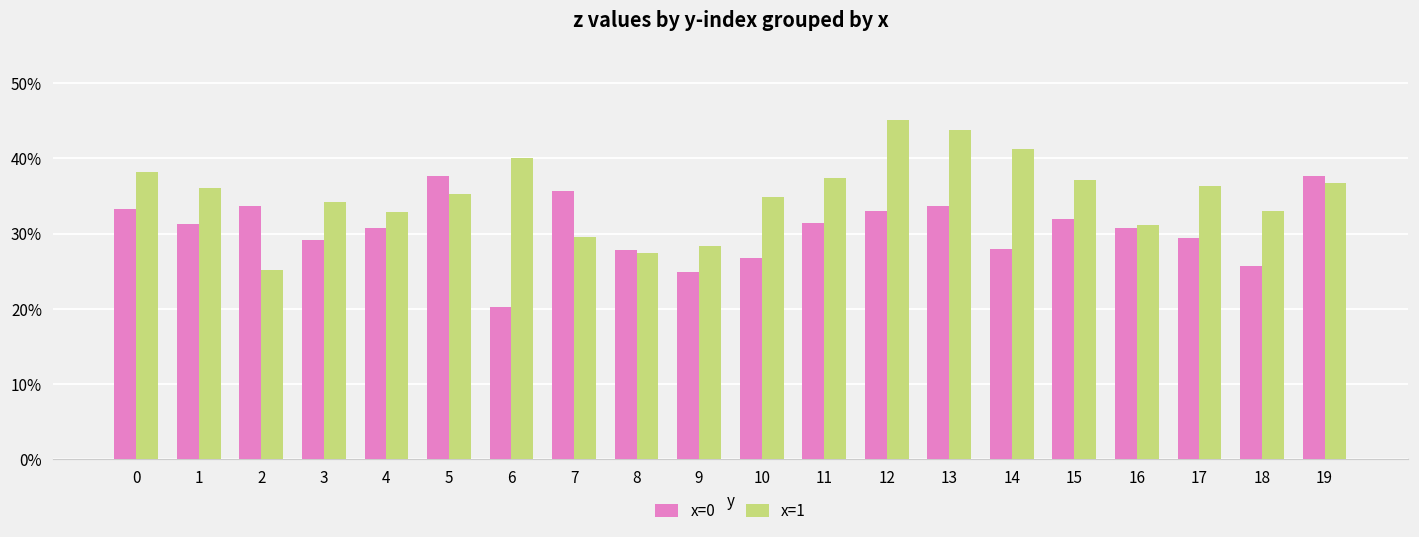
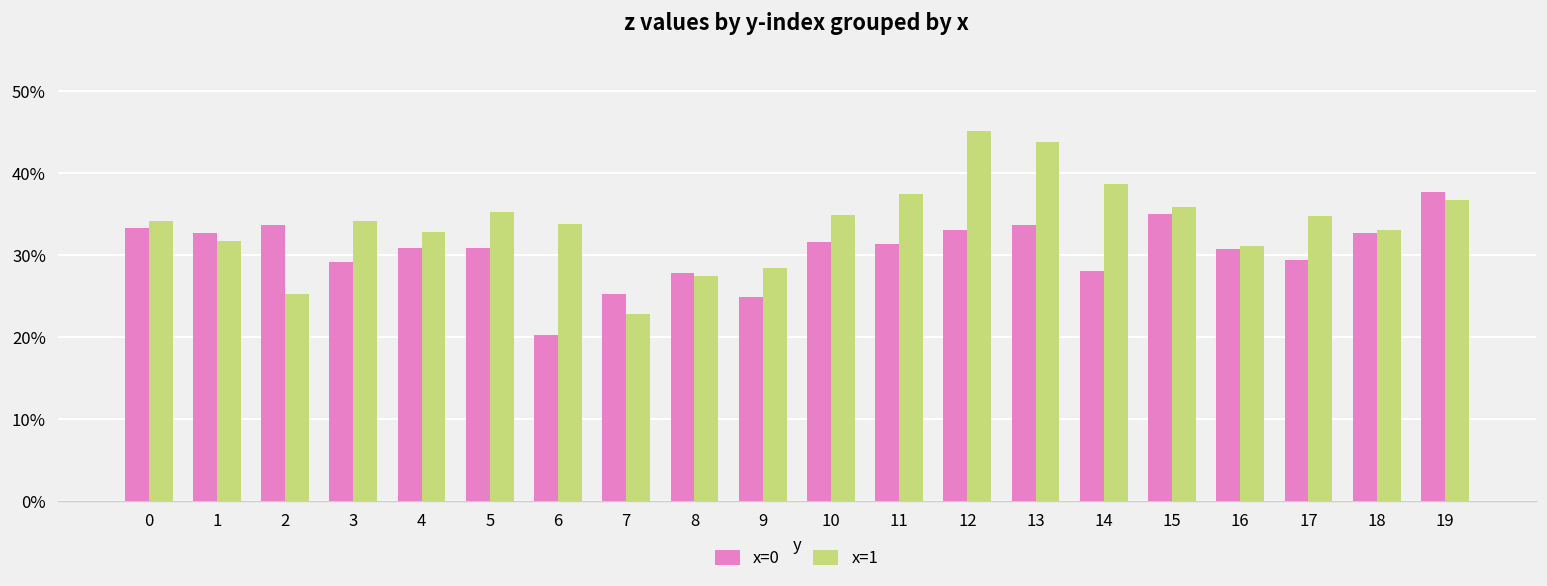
x=1, 0: 38% -> 34%
x=0, 1: 31% -> 33%
x=1, 1: 36% -> 32%
x=0, 5: 38% -> 31%
x=1, 6: 40% -> 34%
x=0, 7: 36% -> 25%
x=1, 7: 30% -> 23%
x=0, 10: 27% -> 32%
x=1, 14: 41% -> 39%
x=0, 15: 32% -> 35%
x=1, 15: 37% -> 36%
x=1, 17: 36% -> 35%
x=0, 18: 26% -> 33%
